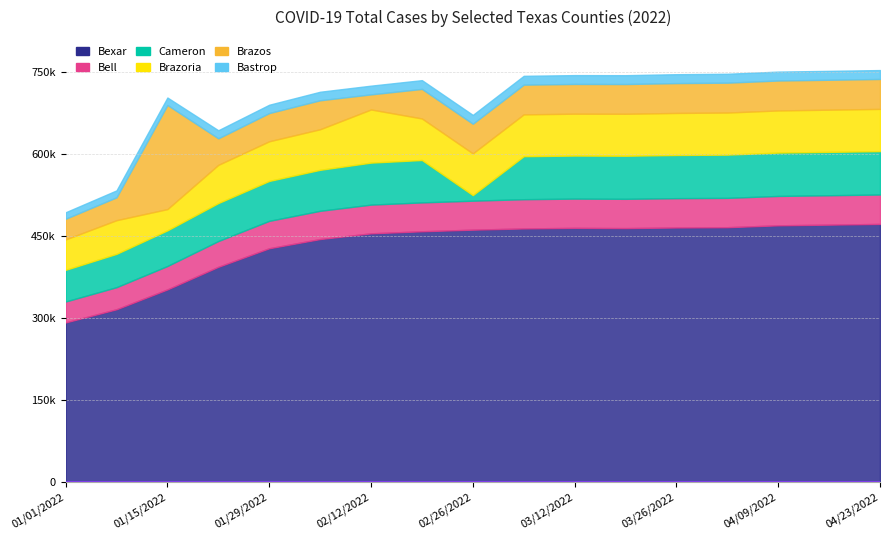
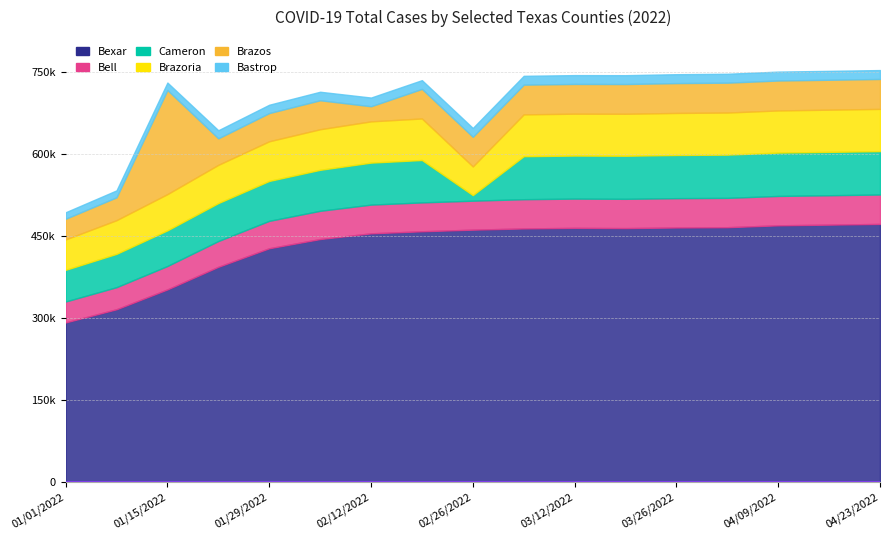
Brazoria, 01/15/2022: 40000 -> 70000
Brazoria, 02/12/2022: 100000 -> 80000
Brazoria, 02/26/2022: 80000 -> 50000
